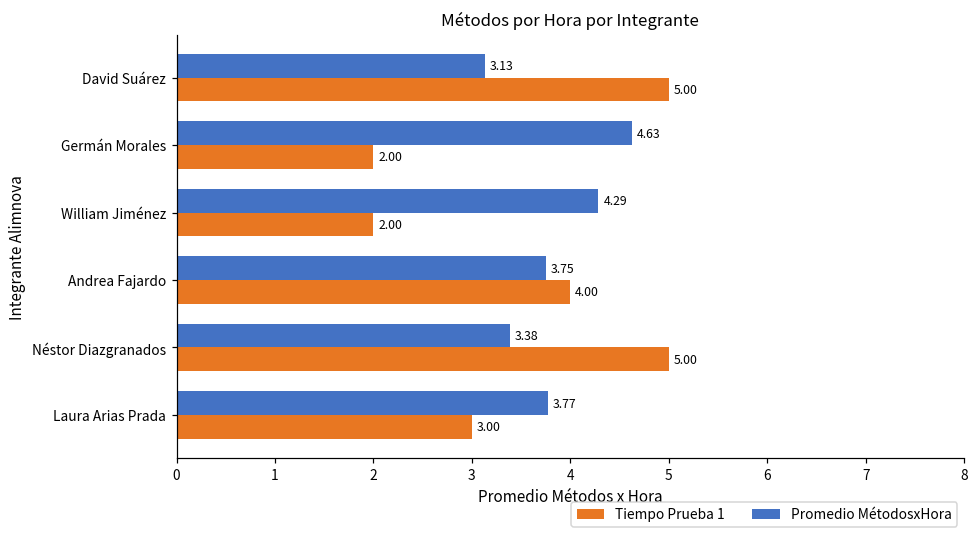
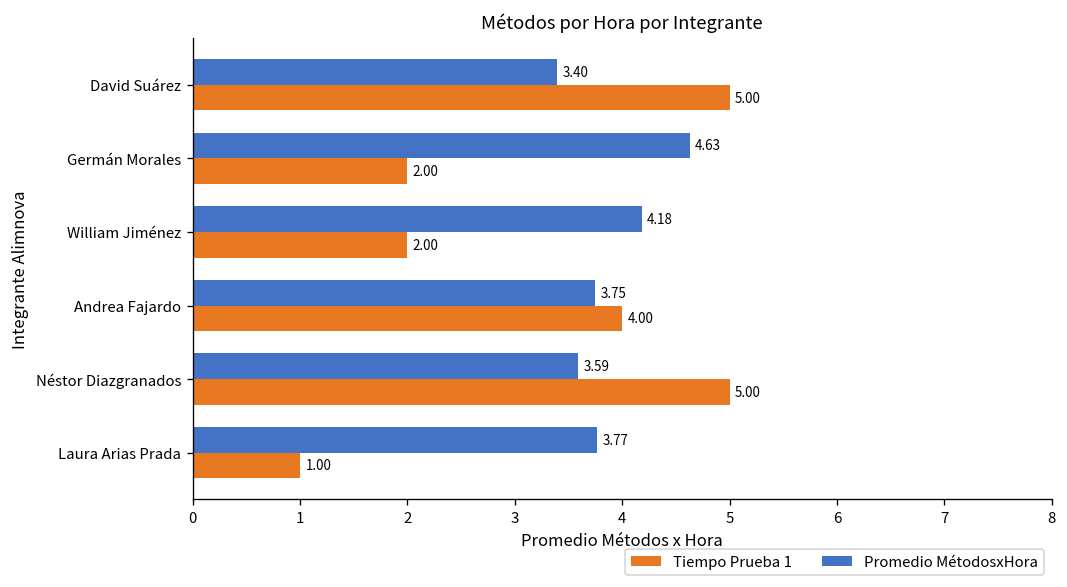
Promedio MétodosxHora, David Suárez: 3.13 -> 3.40
Promedio MétodosxHora, William Jiménez: 4.29 -> 4.18
Promedio MétodosxHora, Néstor Diazgranados: 3.38 -> 3.59
Tiempo Prueba 1, Laura Arias Prada: 3.00 -> 1.00
